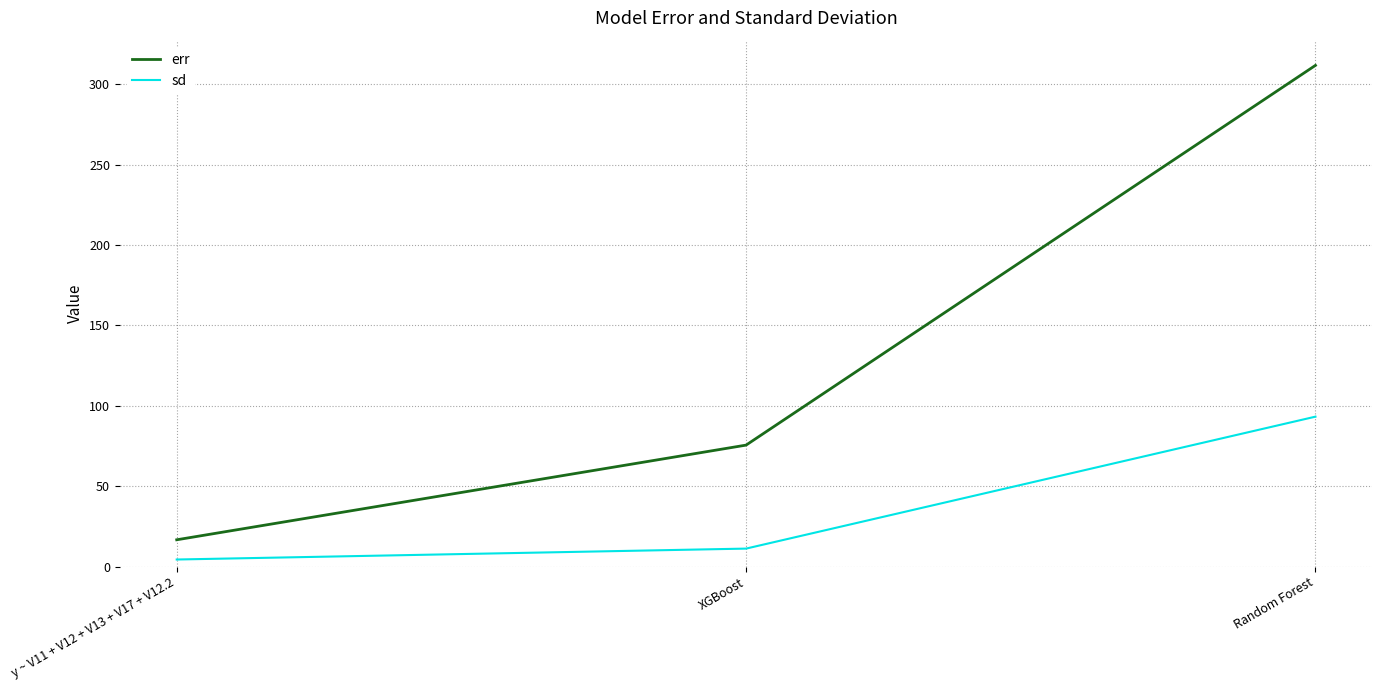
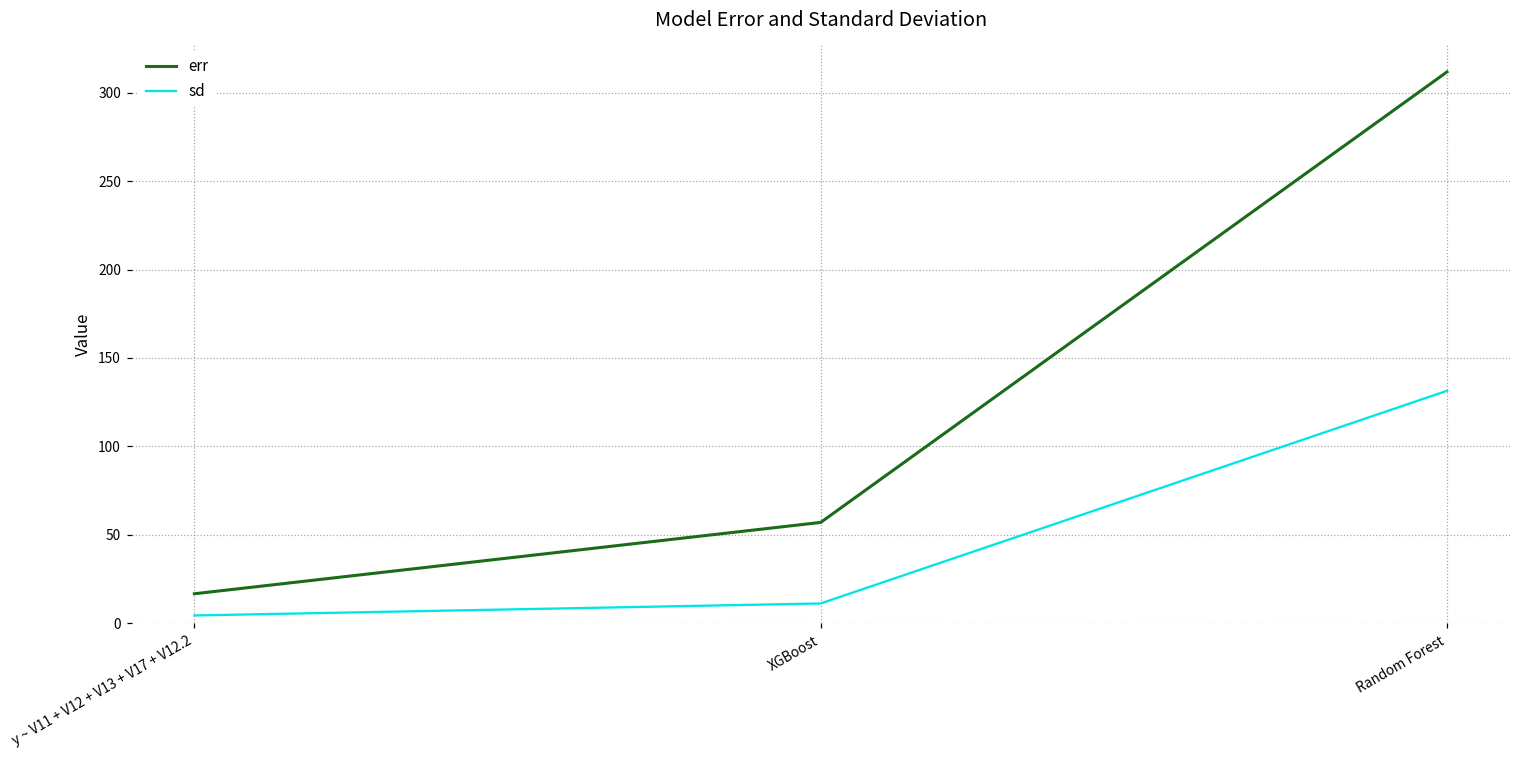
err, XGBoost: 76 -> 57
sd, Random Forest: 93 -> 131
